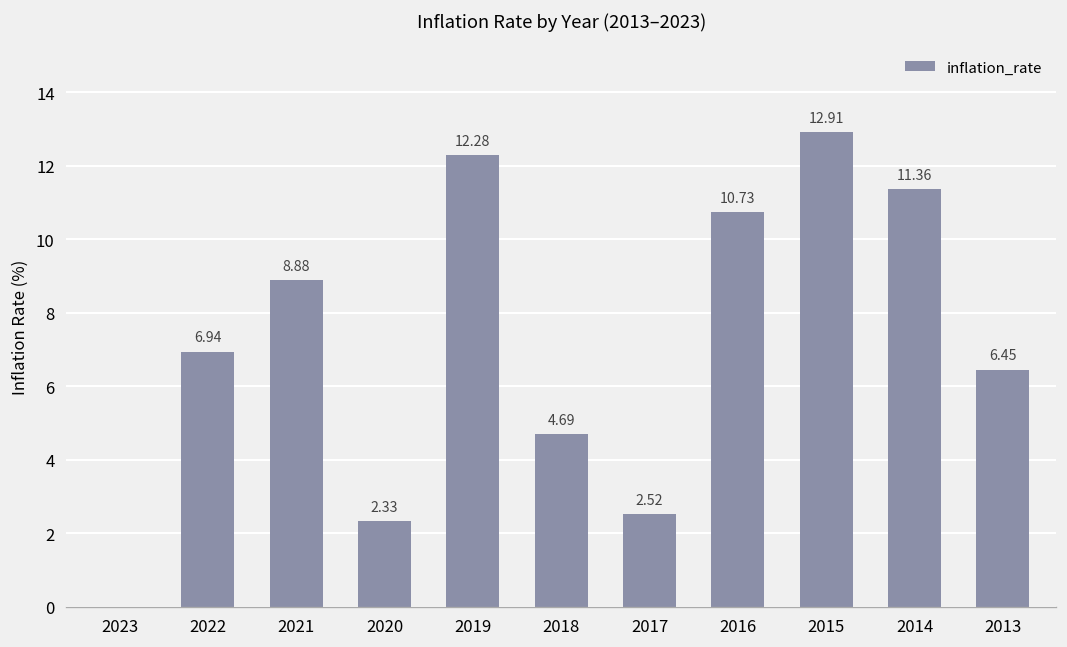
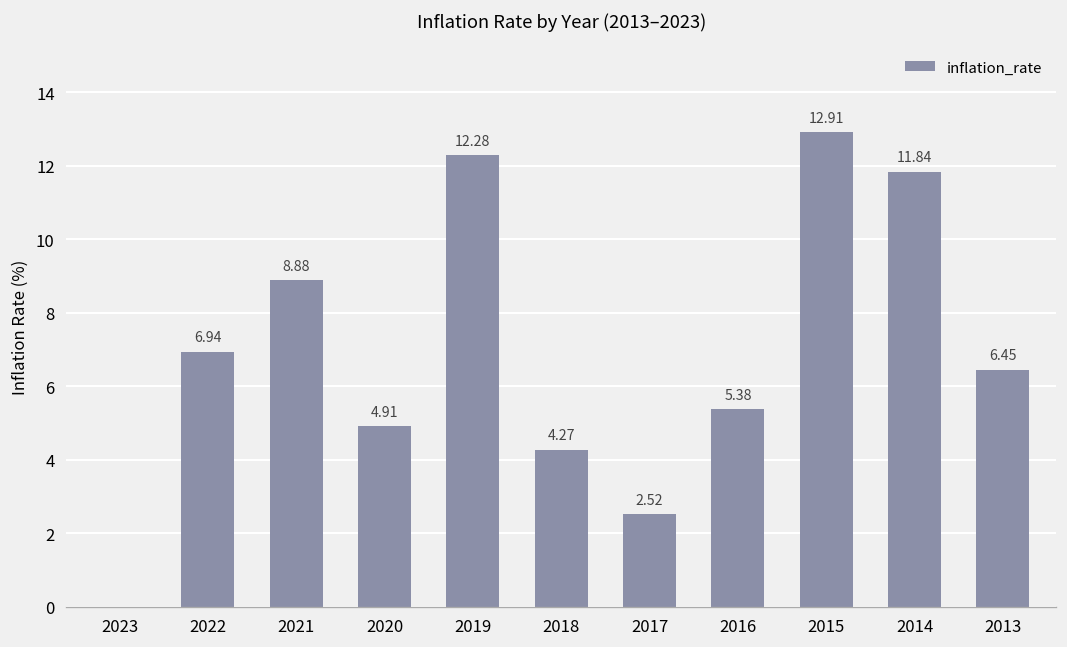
2020: 2.33 -> 4.91
2018: 4.69 -> 4.27
2016: 10.73 -> 5.38
2014: 11.36 -> 11.84
